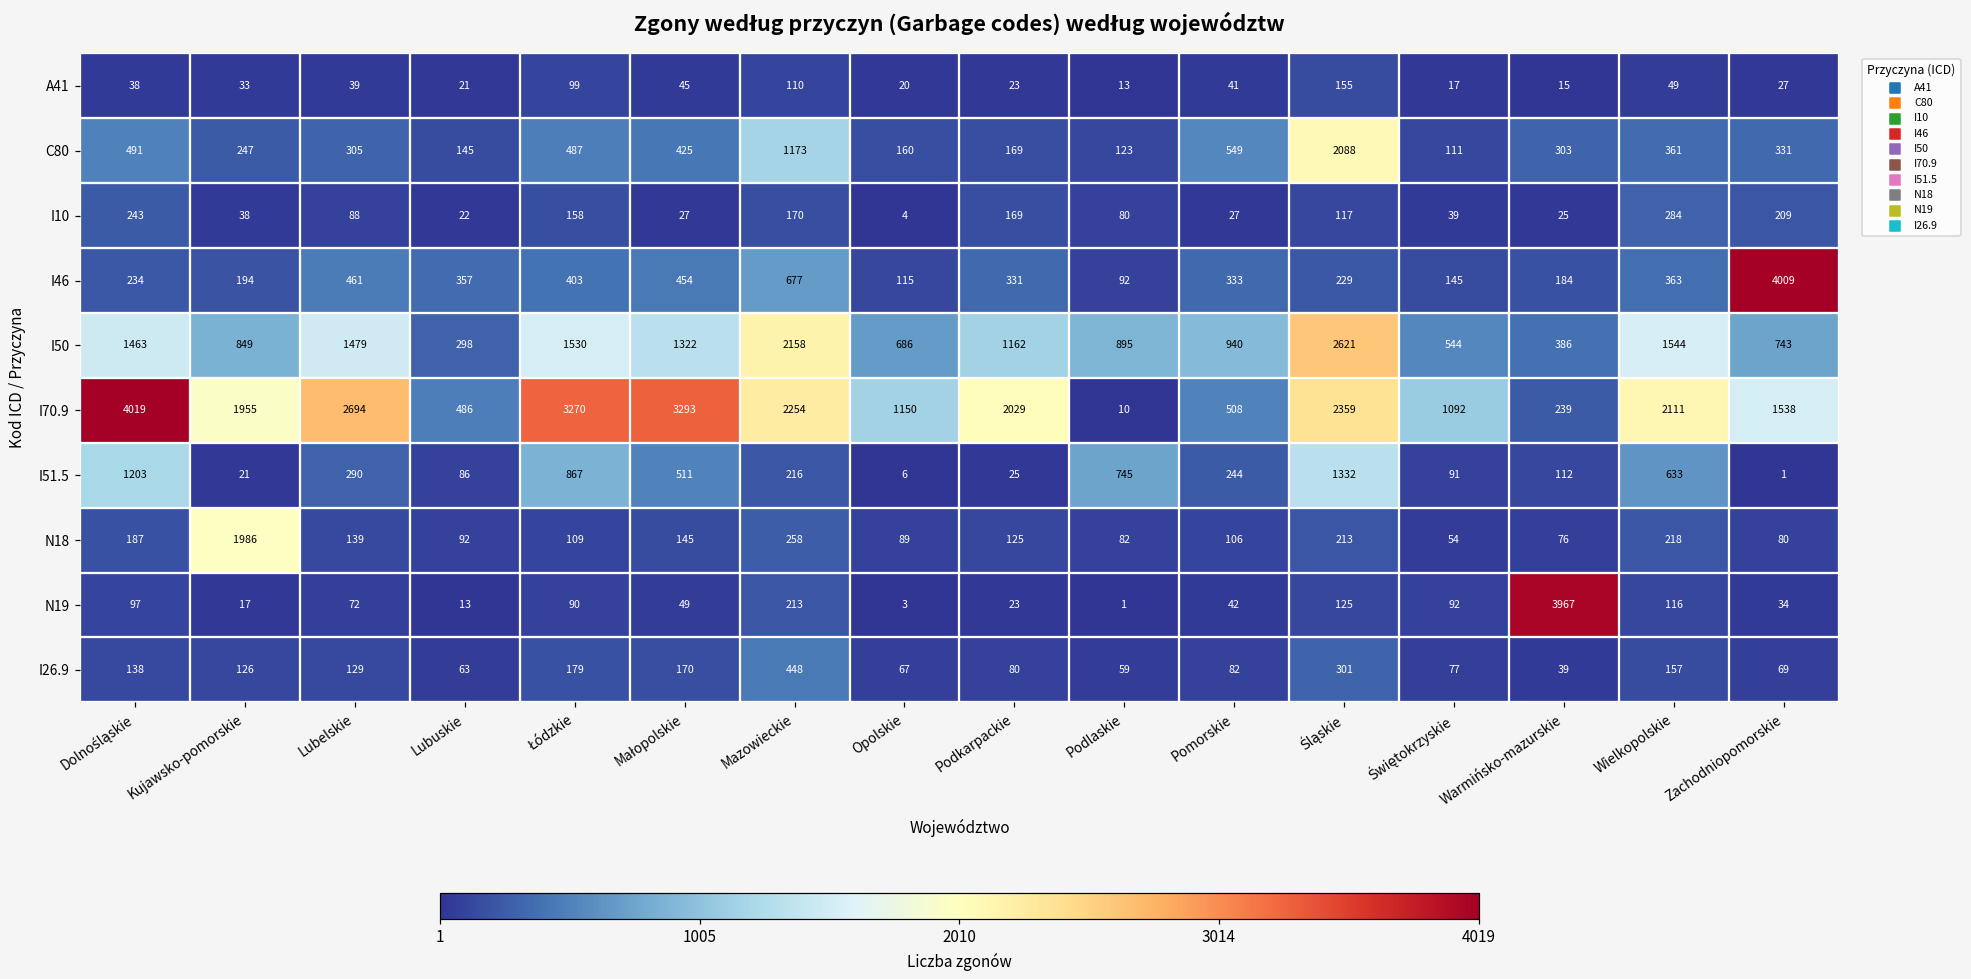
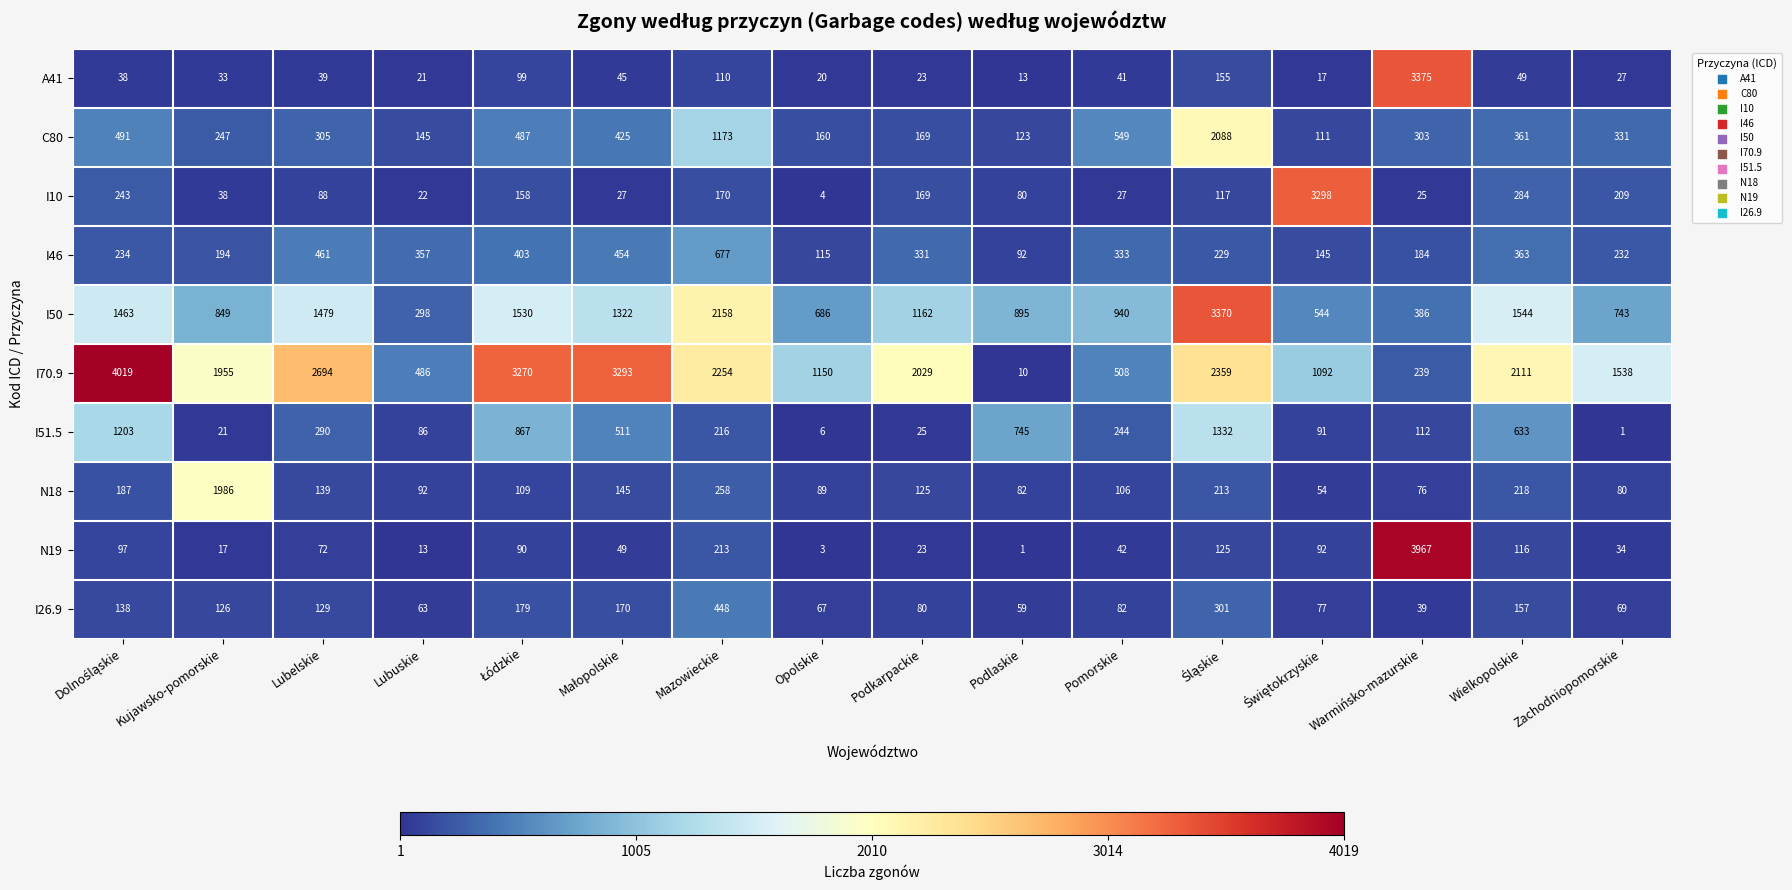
A41, Warmińsko-mazurskie: 15 -> 3375
I10, Świętokrzyskie: 39 -> 3298
I46, Zachodniopomorskie: 4009 -> 232
I50, Śląskie: 2621 -> 3370
